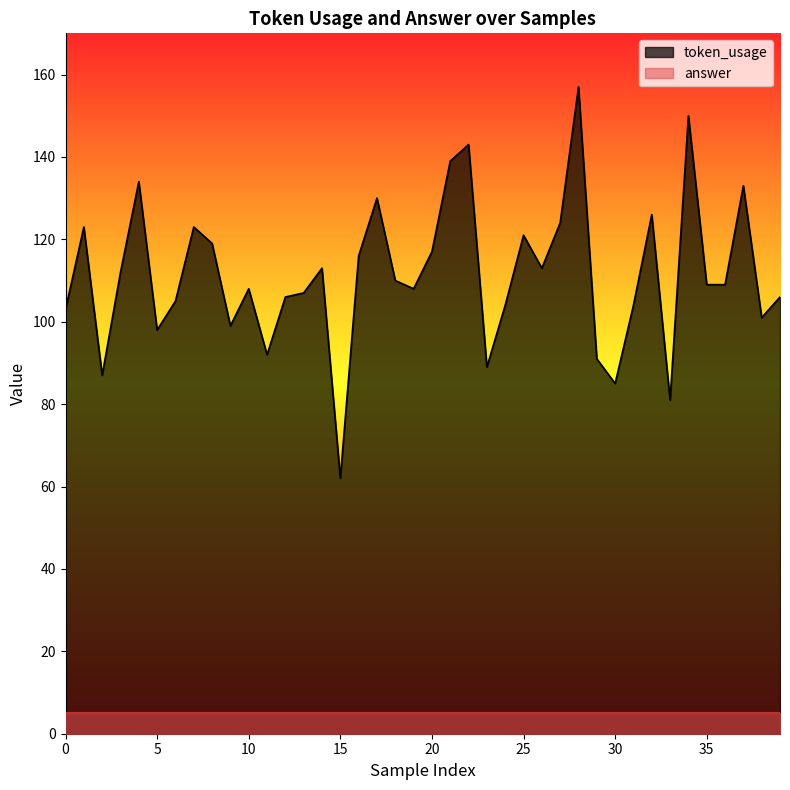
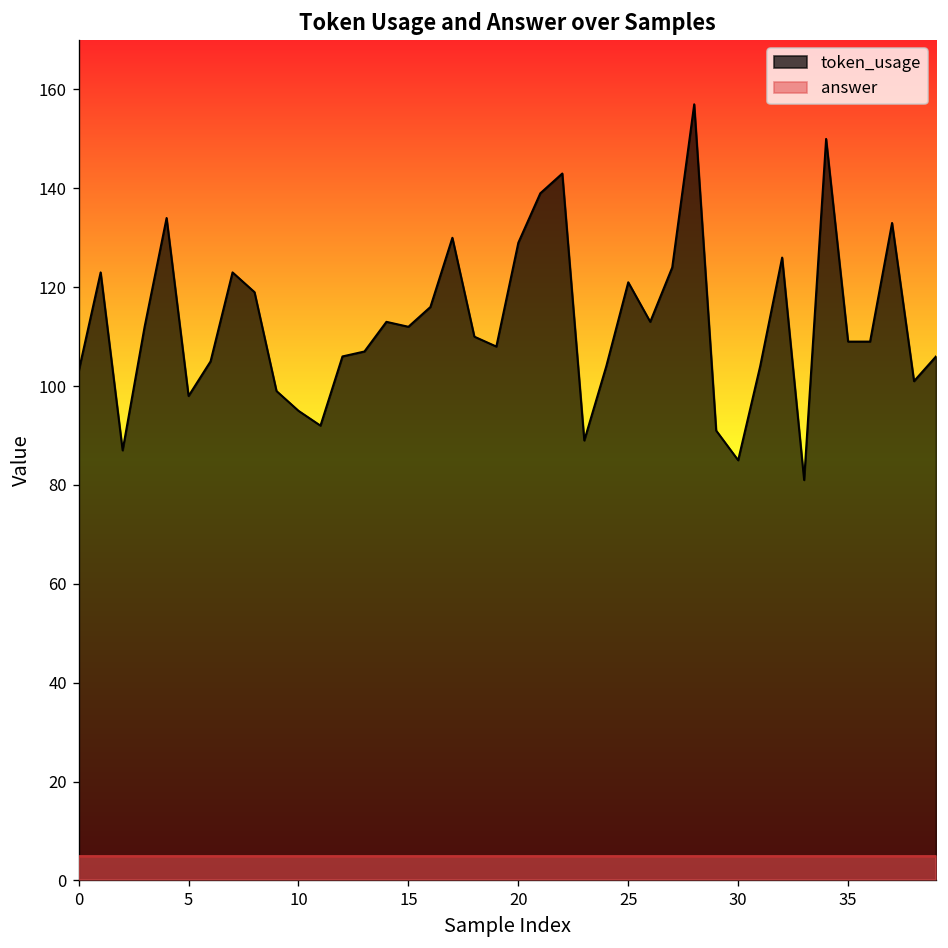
token_usage, 10: 108 -> 95
token_usage, 15: 62 -> 112
token_usage, 20: 117 -> 129
